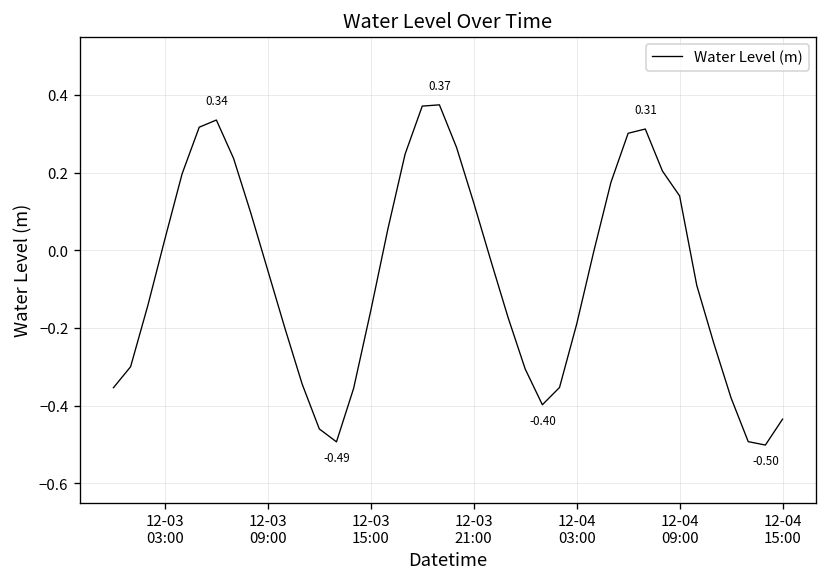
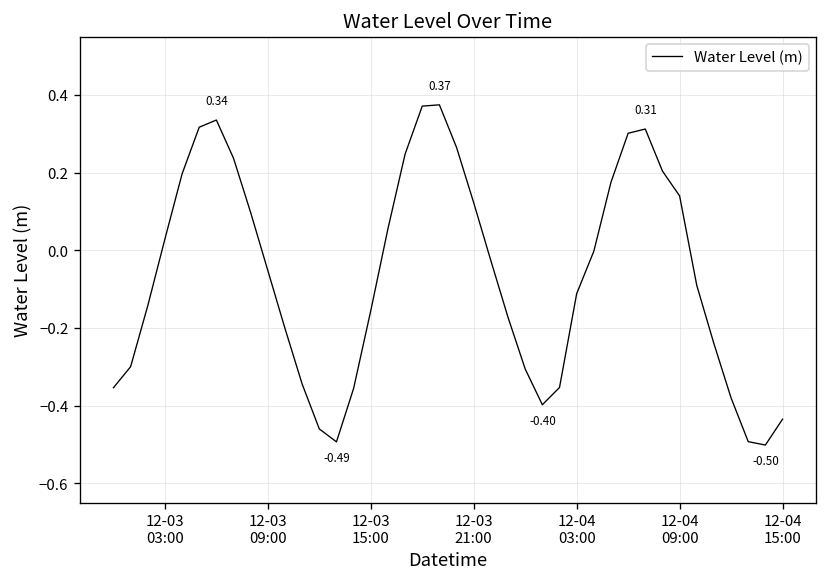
12-04 03:00: -0.19 -> -0.11
